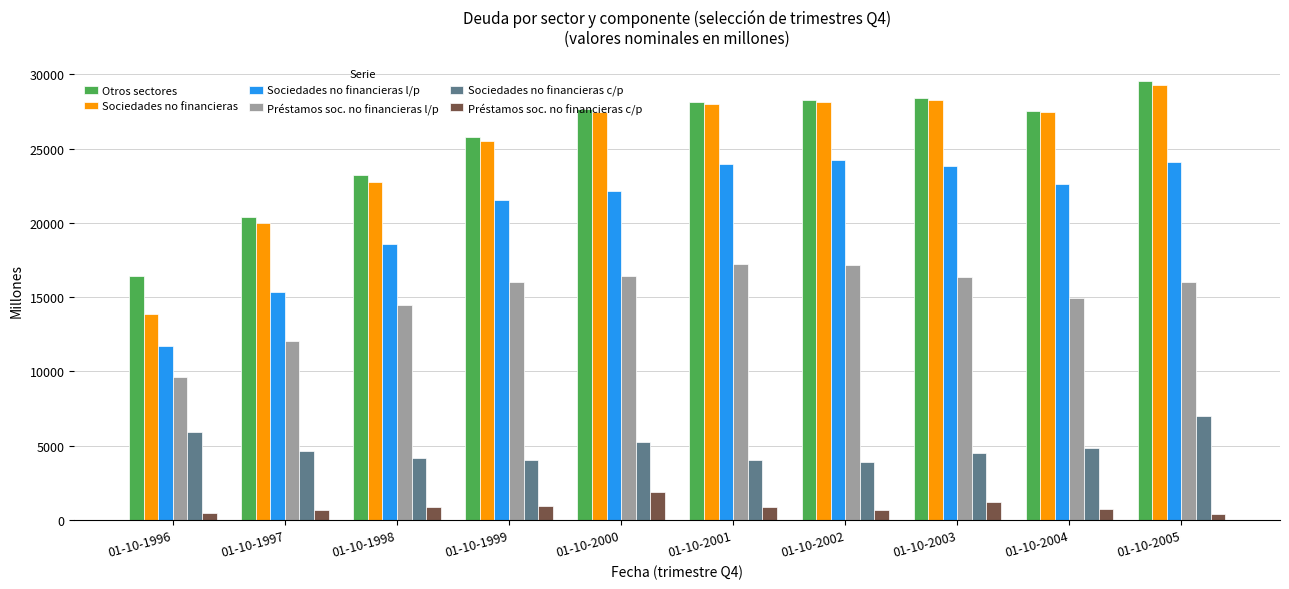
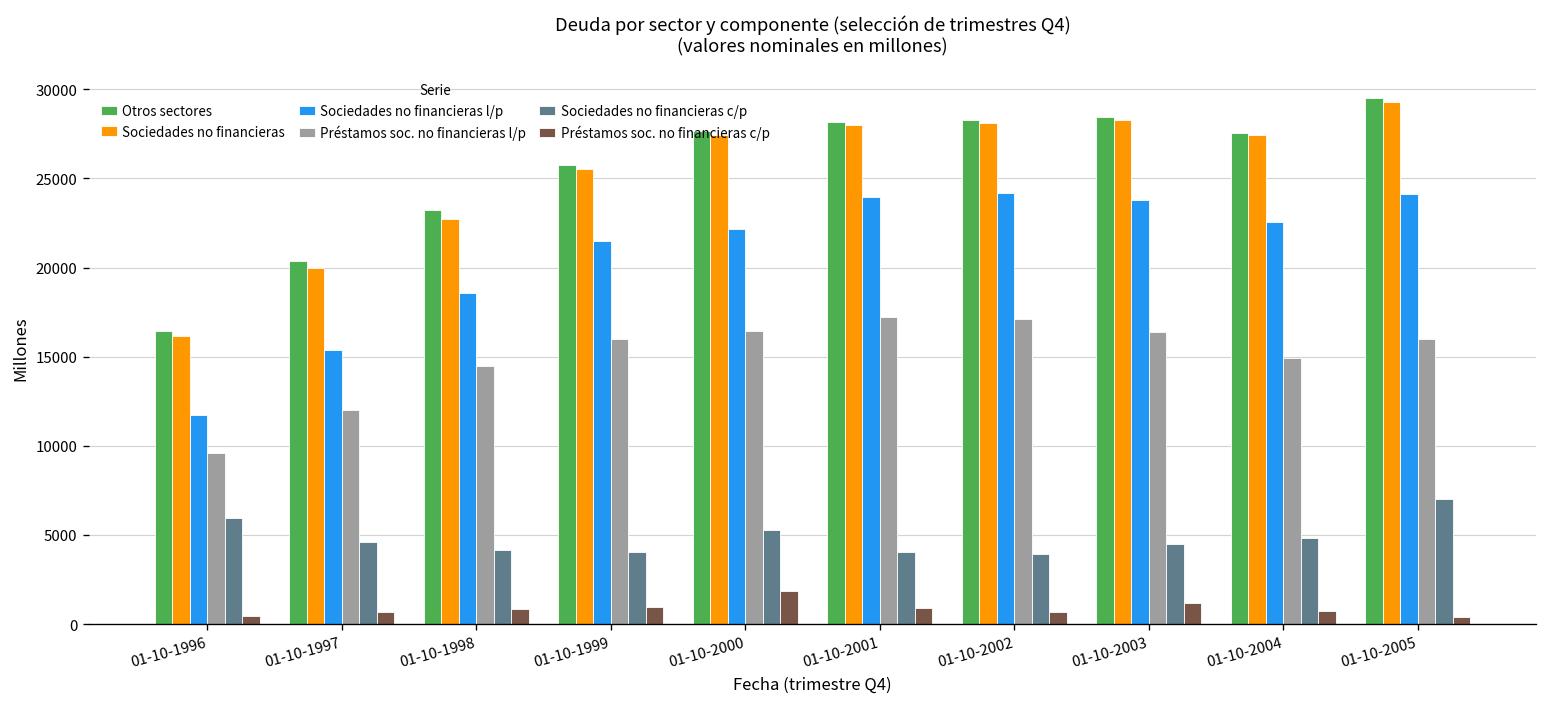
Sociedades no financieras, 01-10-1996: 13900 -> 16200
